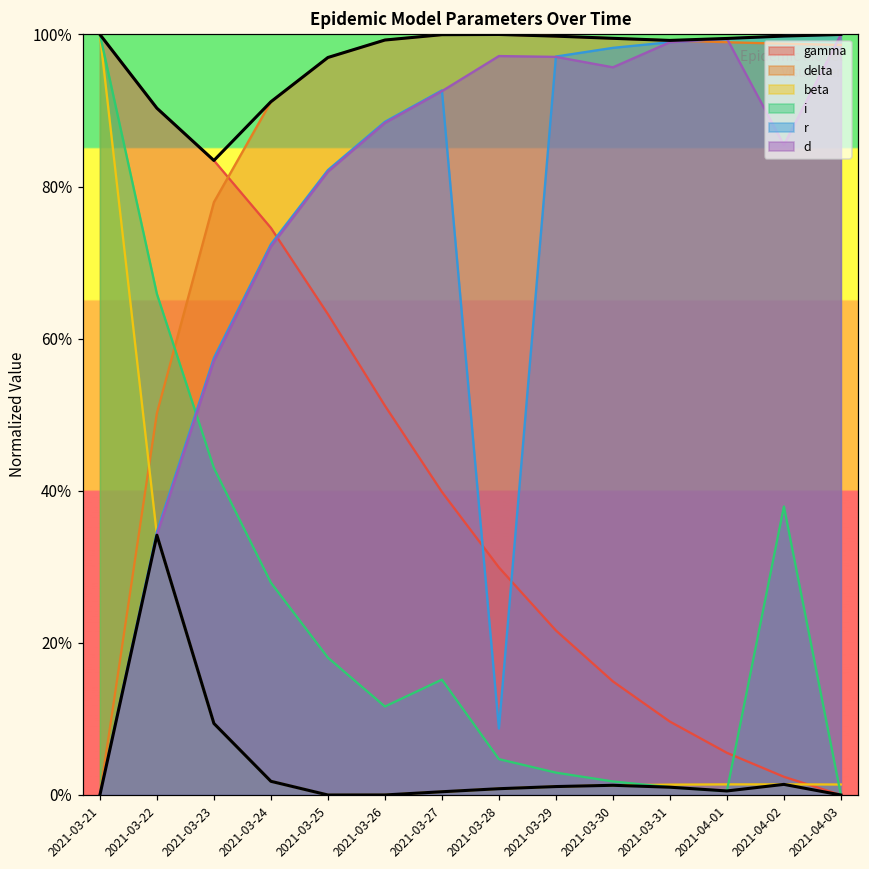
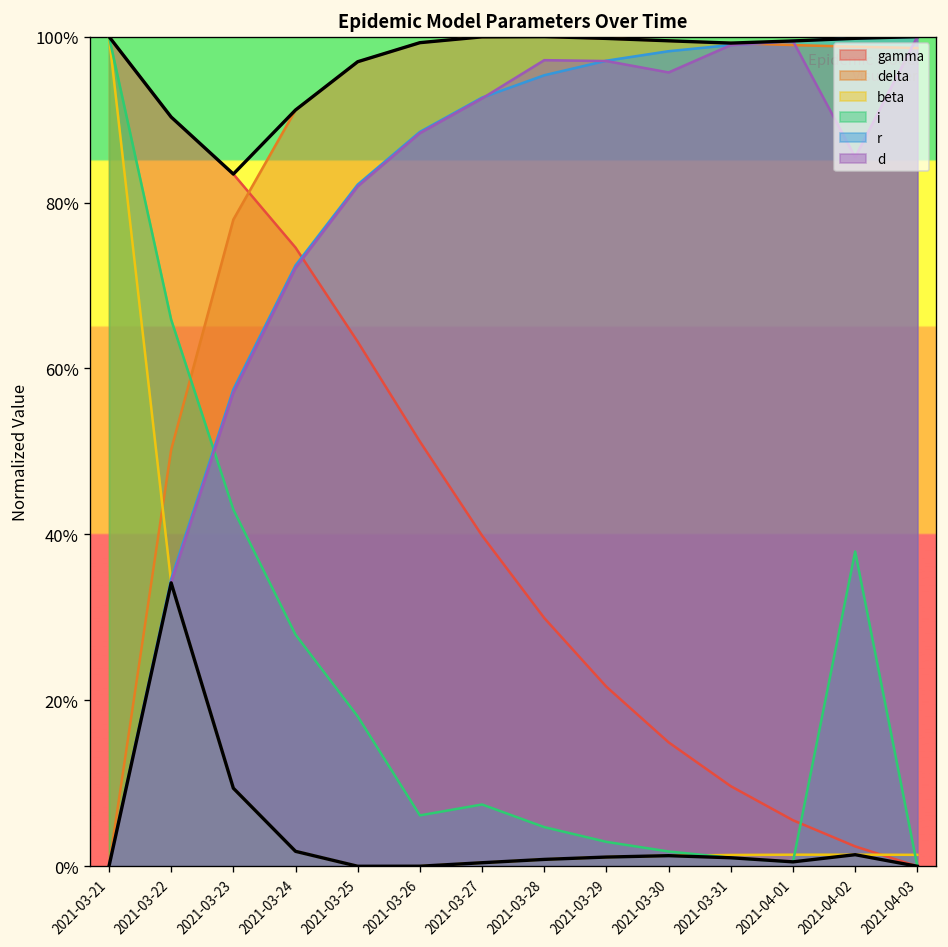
i, 2021-03-26: 12% -> 6%
i, 2021-03-27: 15% -> 7%
r, 2021-03-28: 9% -> 95%
